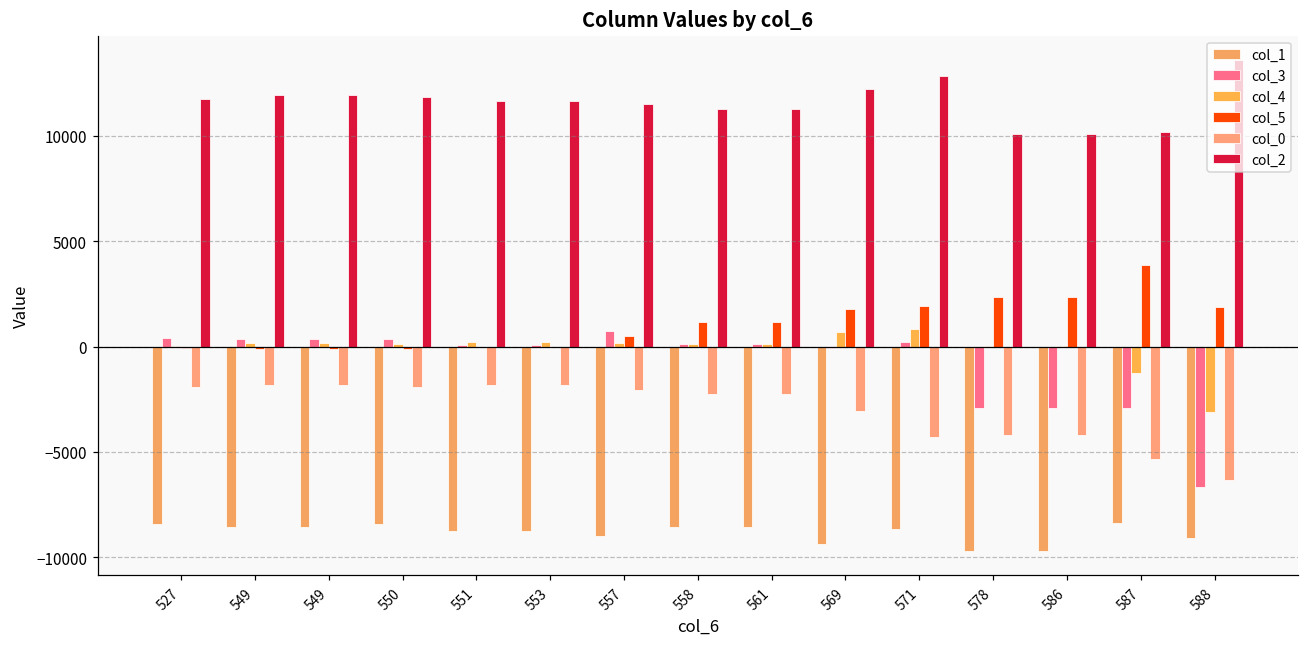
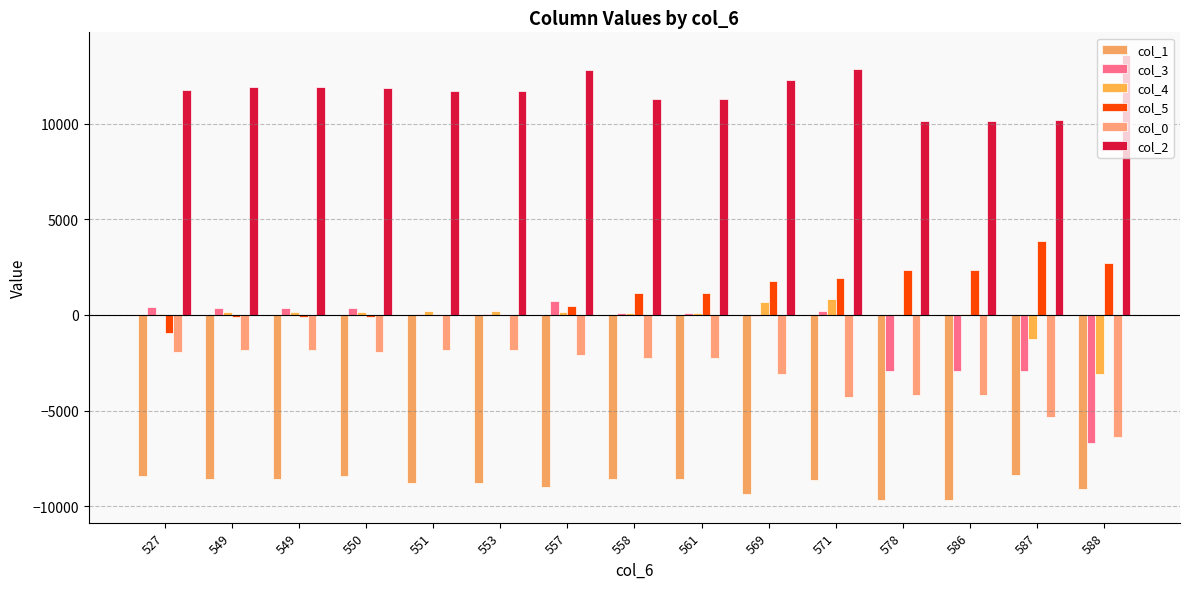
col_5, 527: -100 -> -900
col_2, 557: 11500 -> 12800
col_5, 588: 1900 -> 2700
